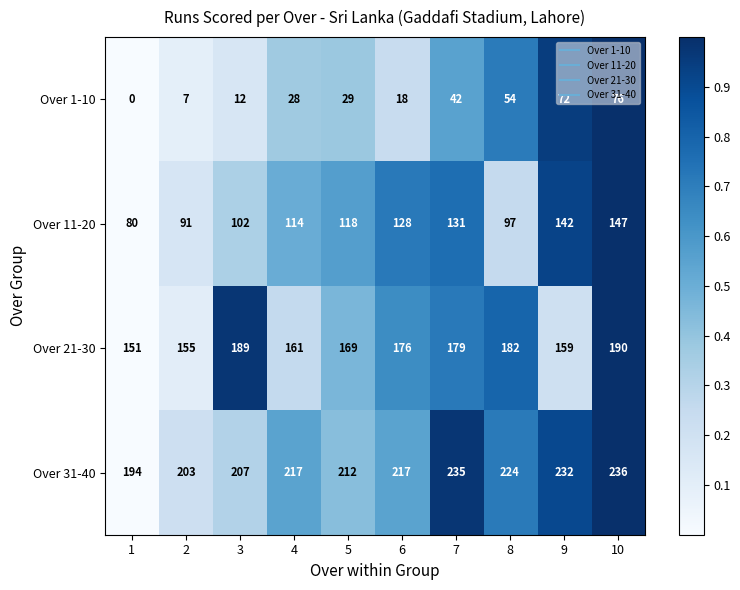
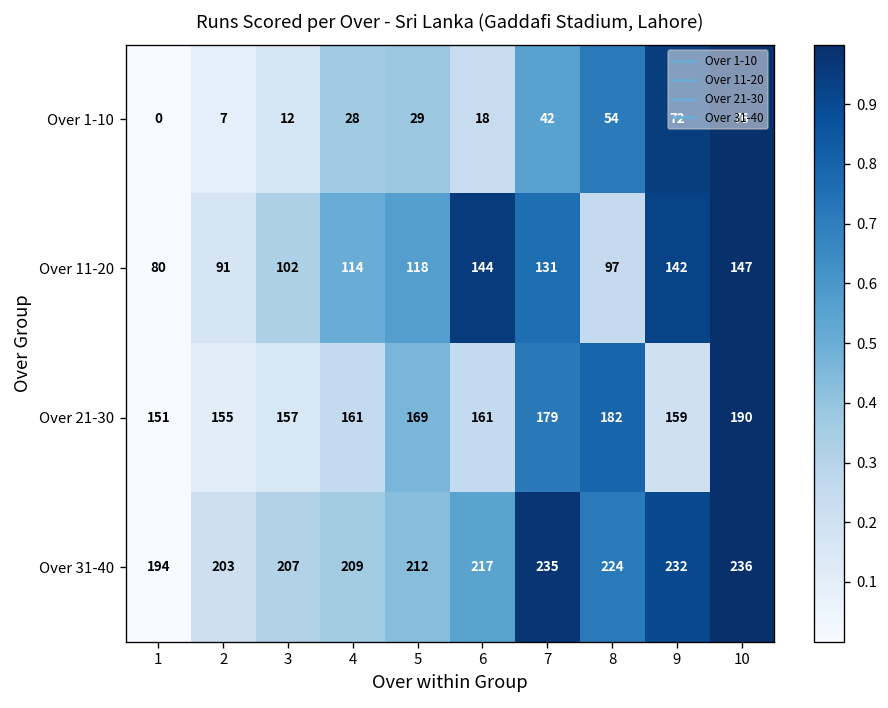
Over 11-20, 6: 128 -> 144
Over 21-30, 3: 189 -> 157
Over 21-30, 6: 176 -> 161
Over 31-40, 4: 217 -> 209
